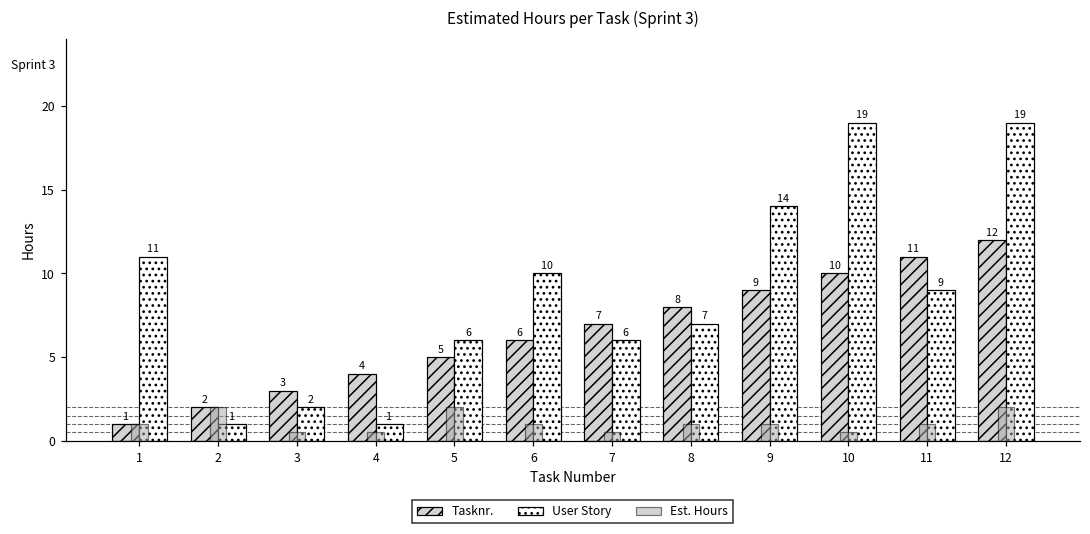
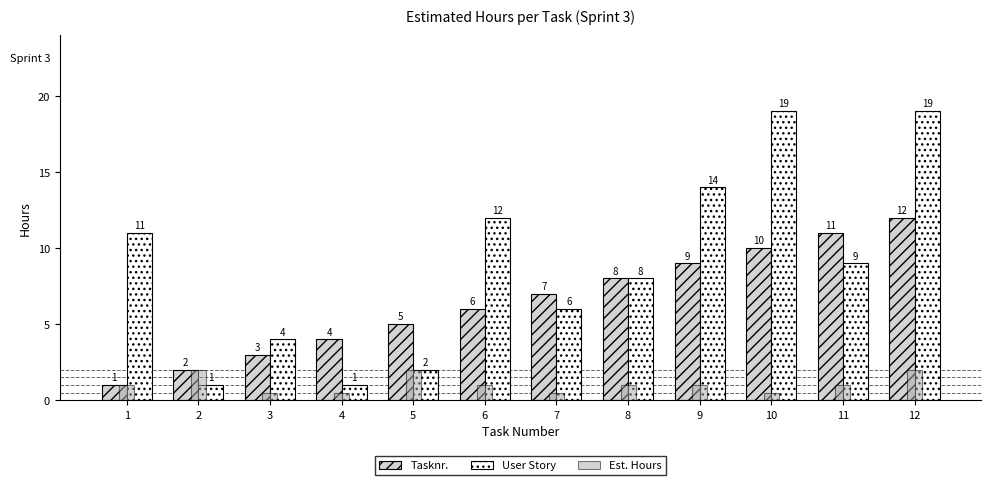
User Story, 3: 2 -> 4
User Story, 5: 6 -> 2
User Story, 6: 10 -> 12
User Story, 8: 7 -> 8
